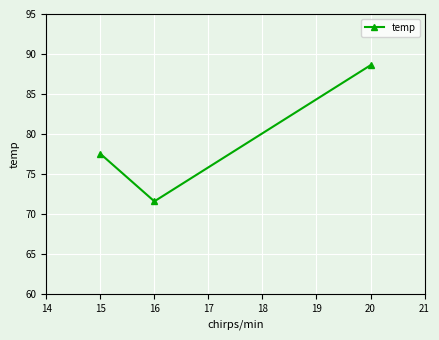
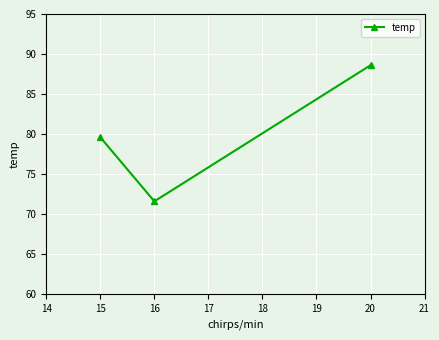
15: 78 -> 80
